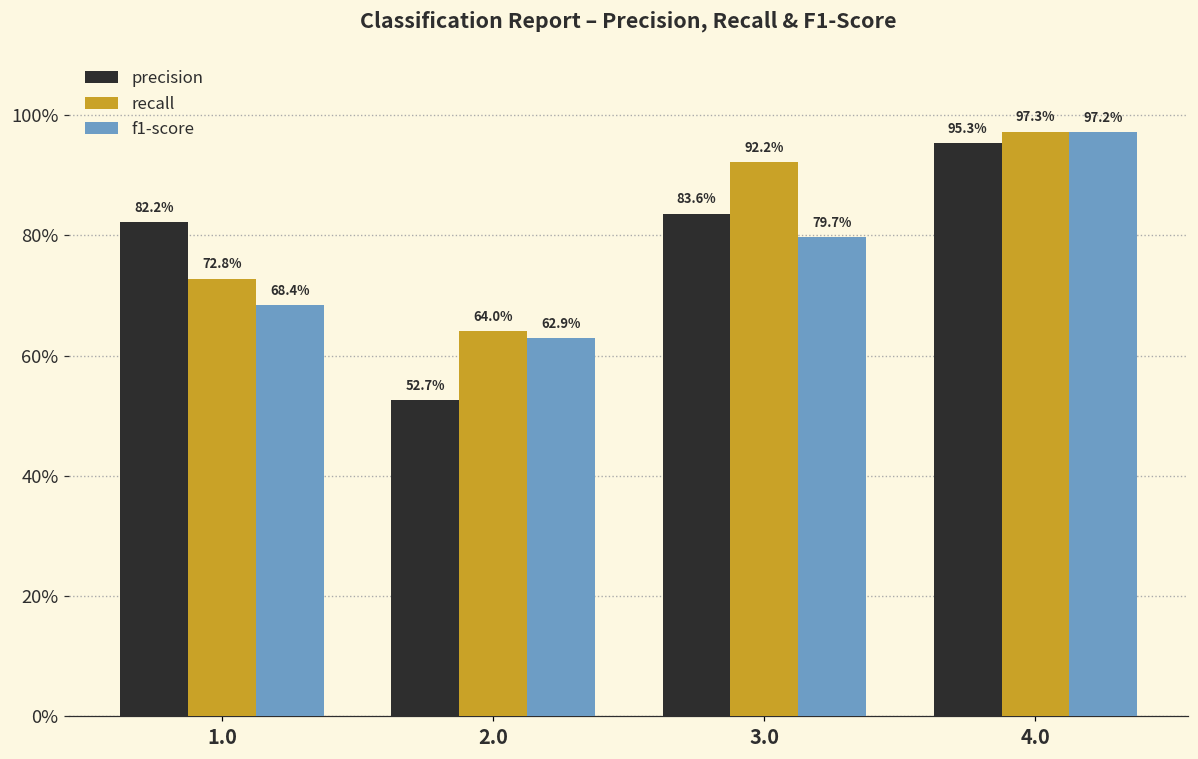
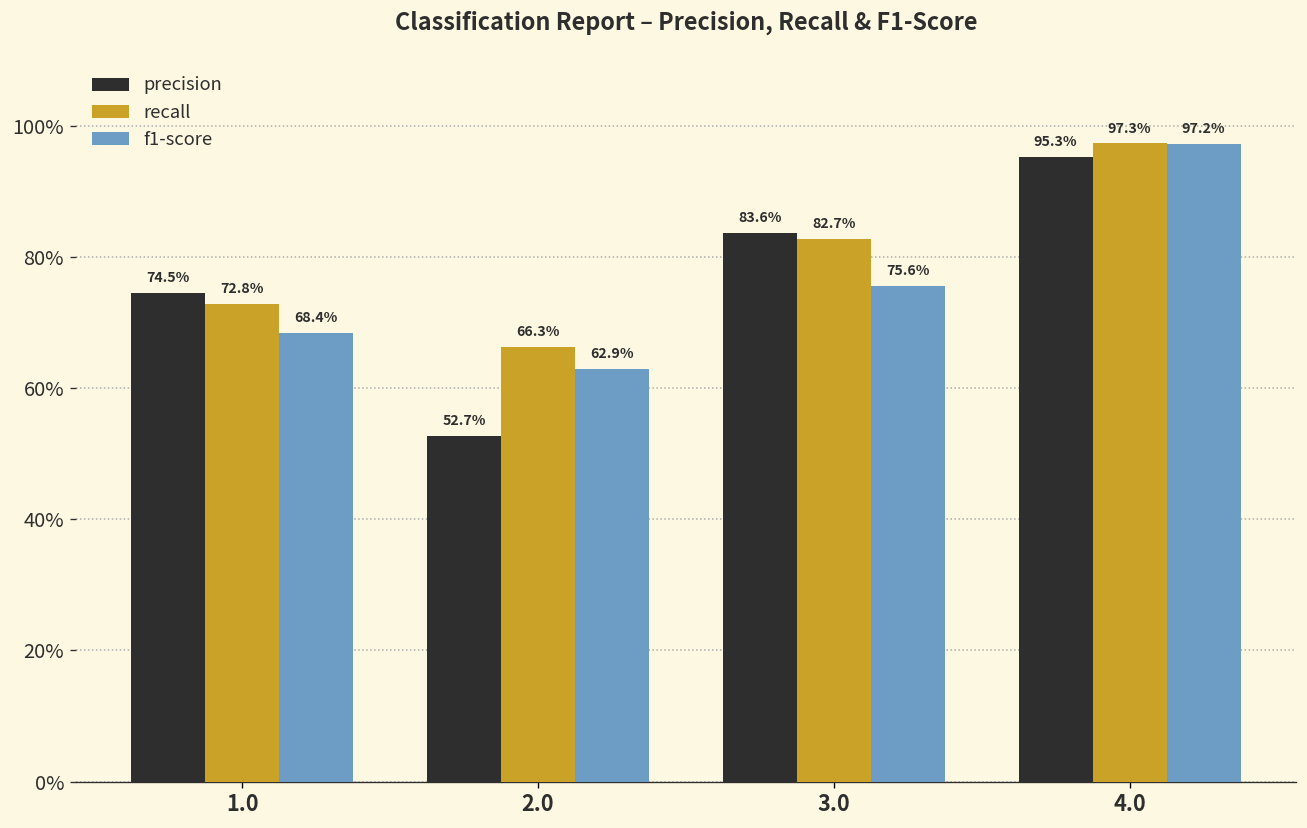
precision, 1.0: 82.2% -> 74.5%
recall, 2.0: 64.0% -> 66.3%
recall, 3.0: 92.2% -> 82.7%
f1-score, 3.0: 79.7% -> 75.6%
